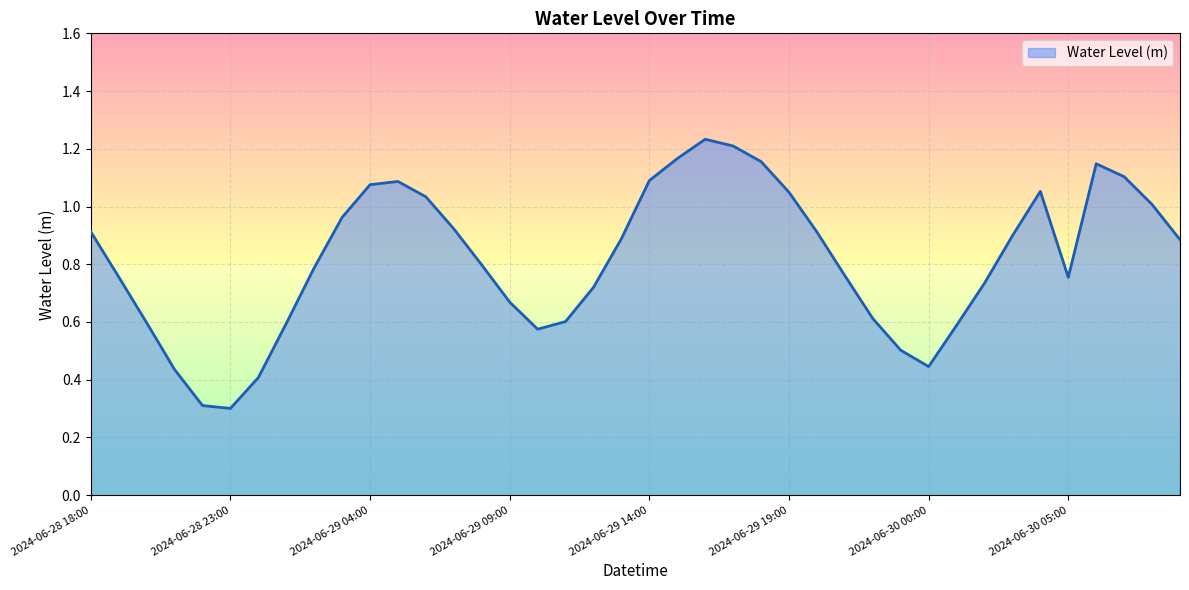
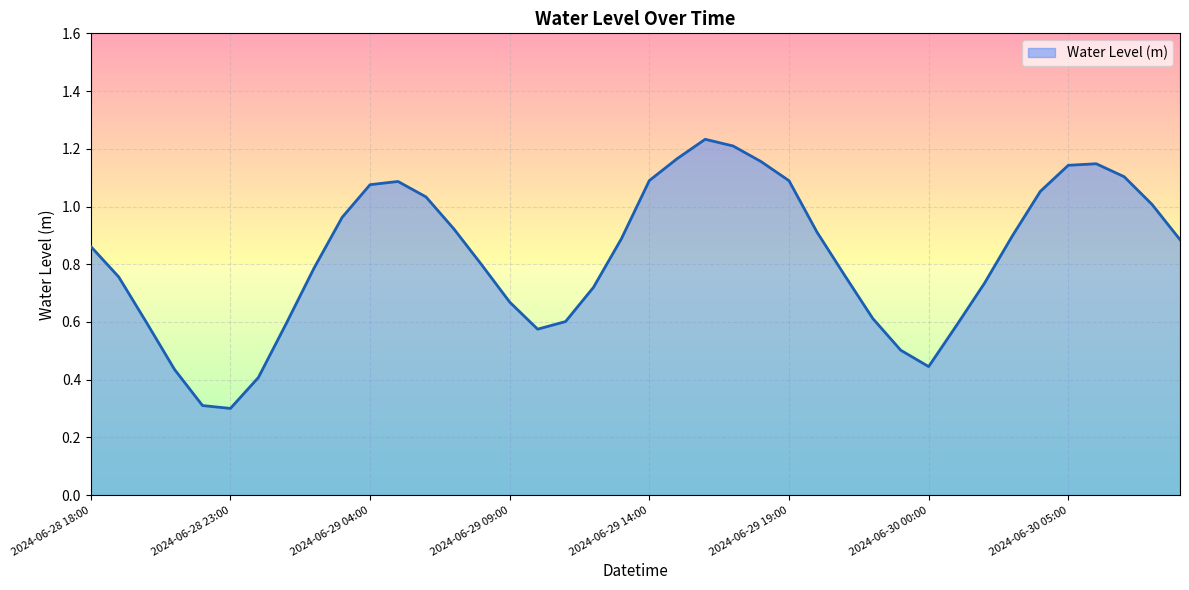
2024-06-28 18:00: 0.91 -> 0.86
2024-06-29 19:00: 1.05 -> 1.09
2024-06-30 05:00: 0.75 -> 1.14
